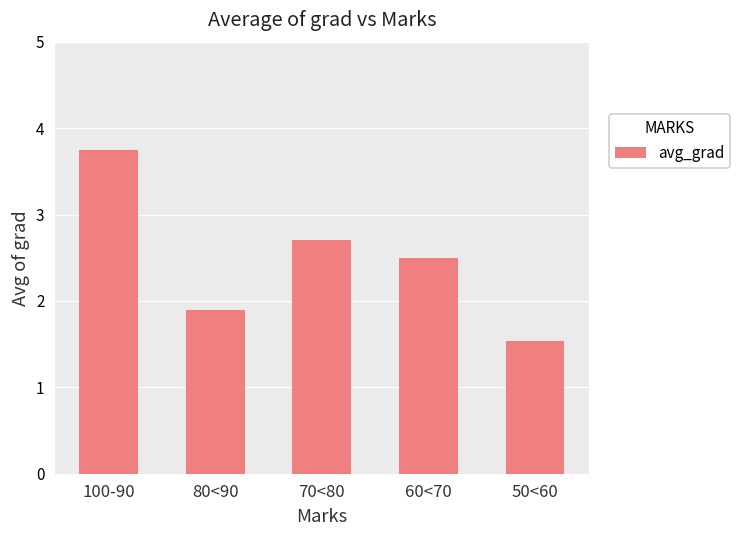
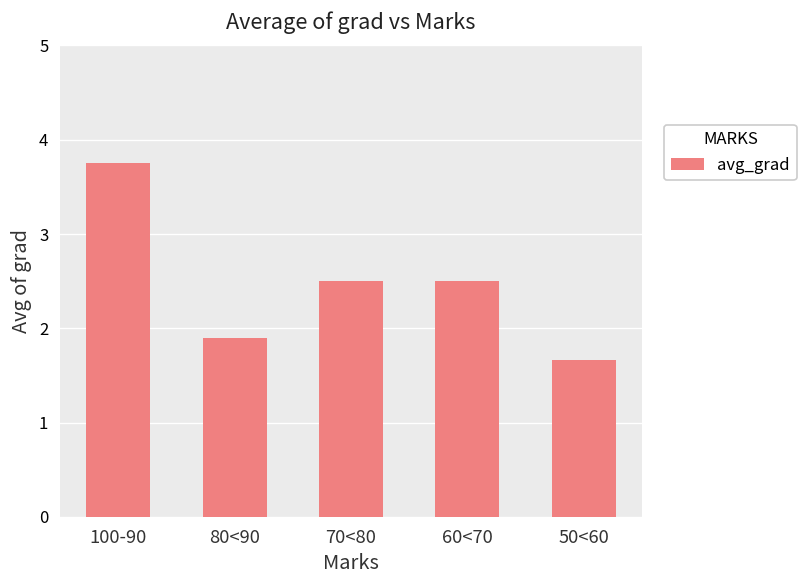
70<80: 2.7 -> 2.5
50<60: 1.5 -> 1.7
